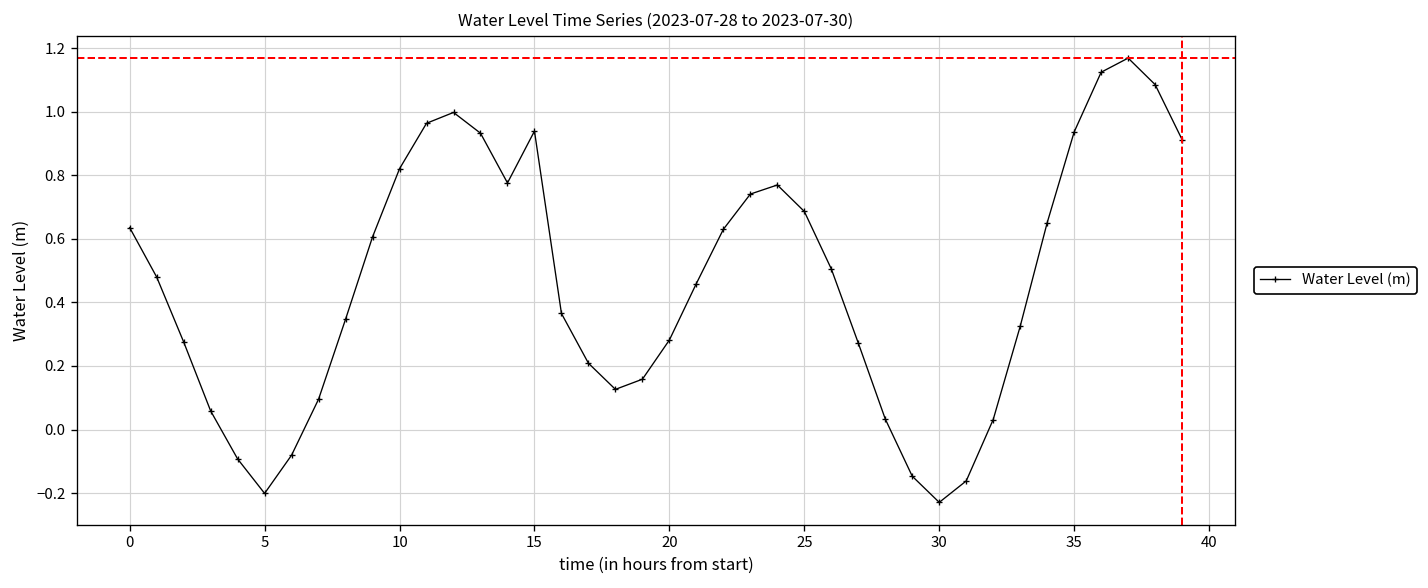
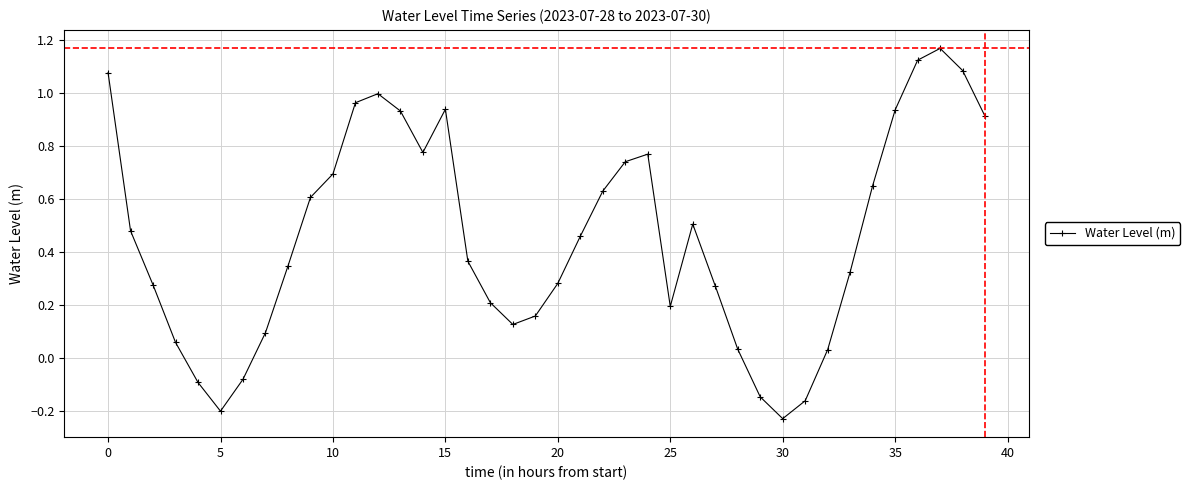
0: 0.64 -> 1.08
10: 0.82 -> 0.70
25: 0.69 -> 0.19
